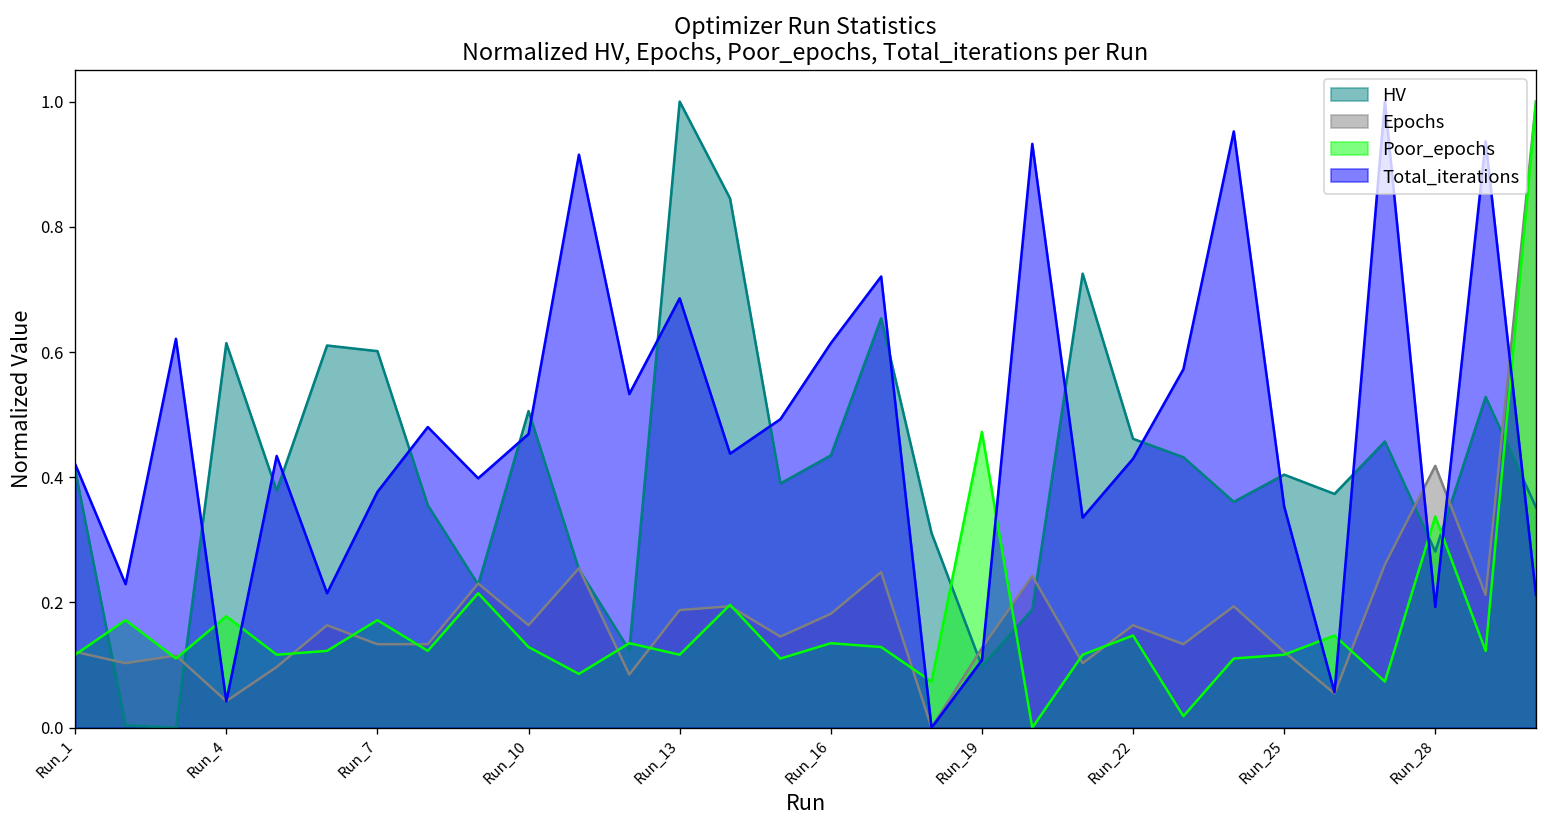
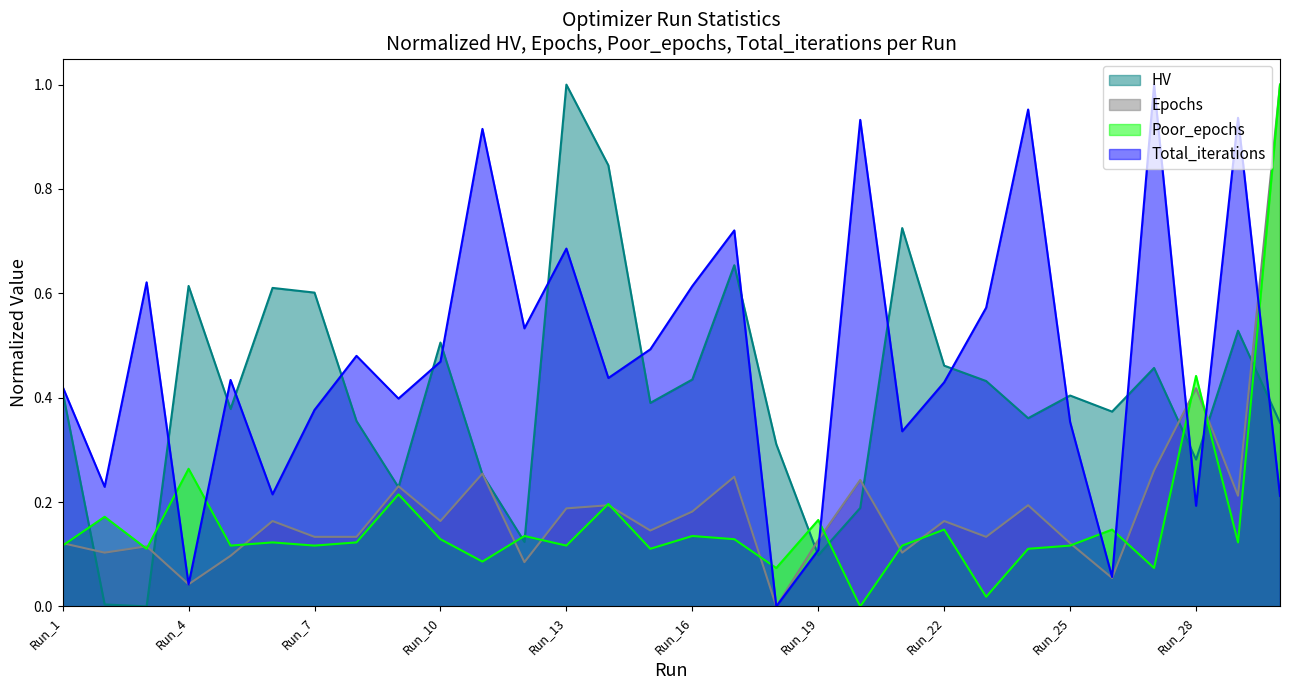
Poor_epochs, Run_4: 0.18 -> 0.26
Poor_epochs, Run_7: 0.17 -> 0.12
Poor_epochs, Run_19: 0.47 -> 0.17
Poor_epochs, Run_28: 0.34 -> 0.44
